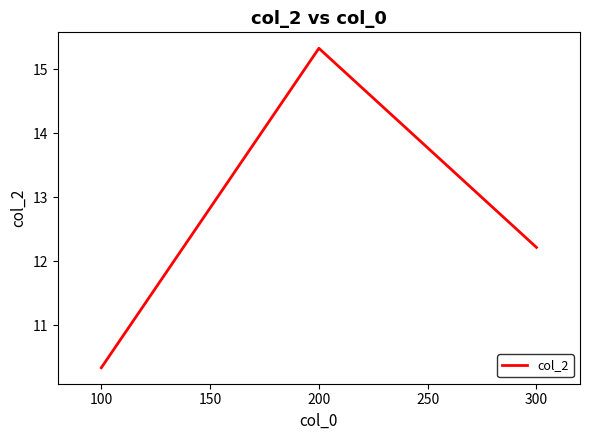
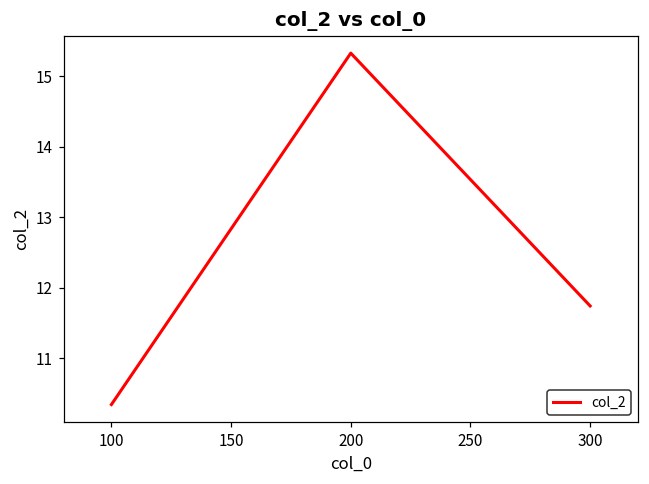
300: 12.2 -> 11.7
